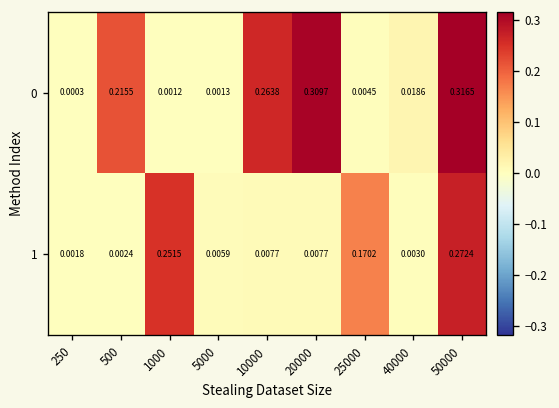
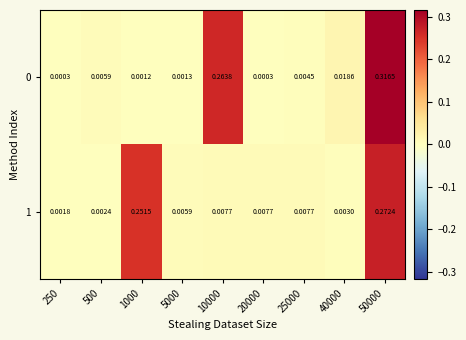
0, 500: 0.2155 -> 0.0059
0, 20000: 0.3097 -> 0.0003
1, 25000: 0.1702 -> 0.0077
